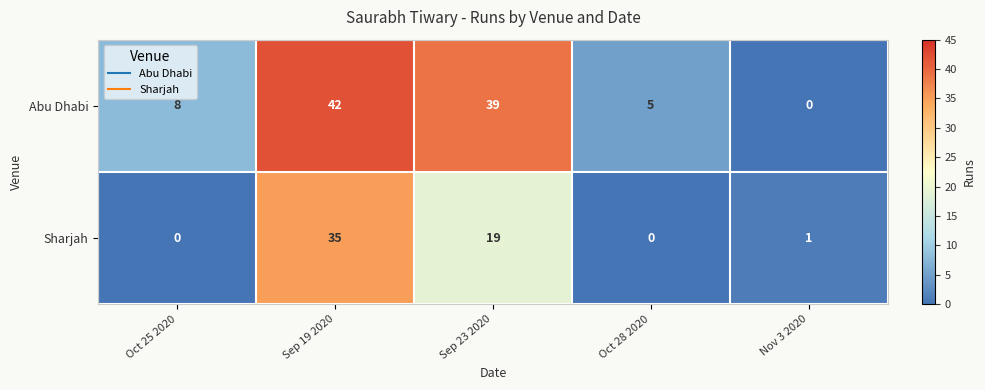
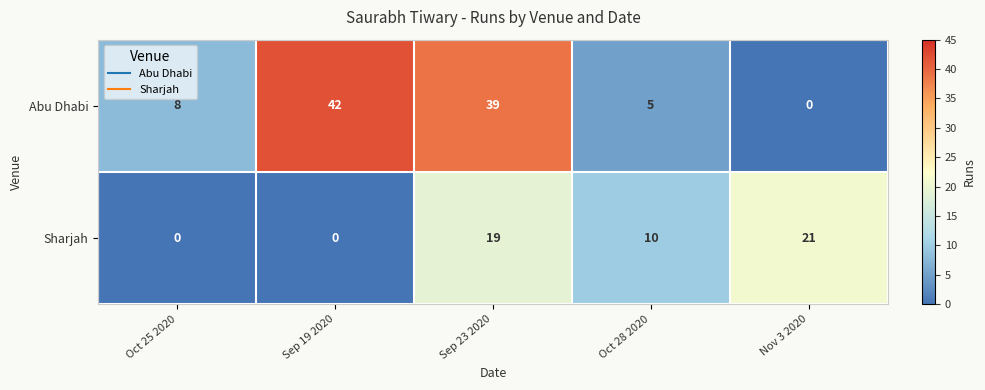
Sharjah, Sep 19 2020: 35 -> 0
Sharjah, Oct 28 2020: 0 -> 10
Sharjah, Nov 3 2020: 1 -> 21
